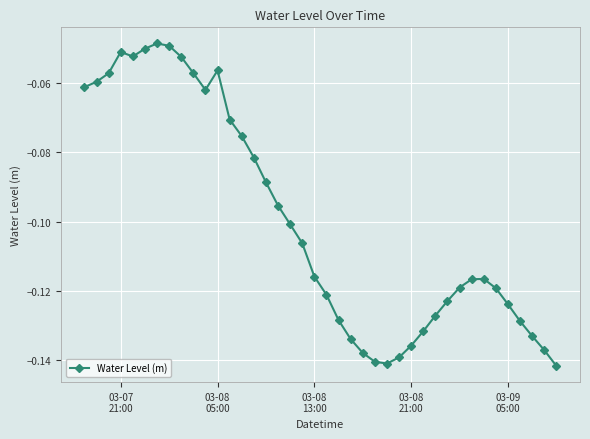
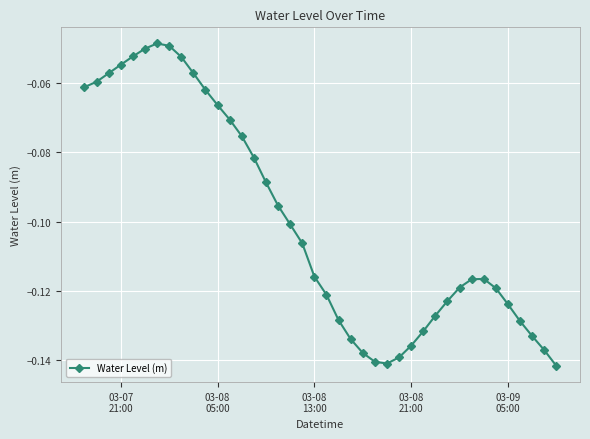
03-07 21:00: -0.051 -> -0.055
03-08 05:00: -0.056 -> -0.066
